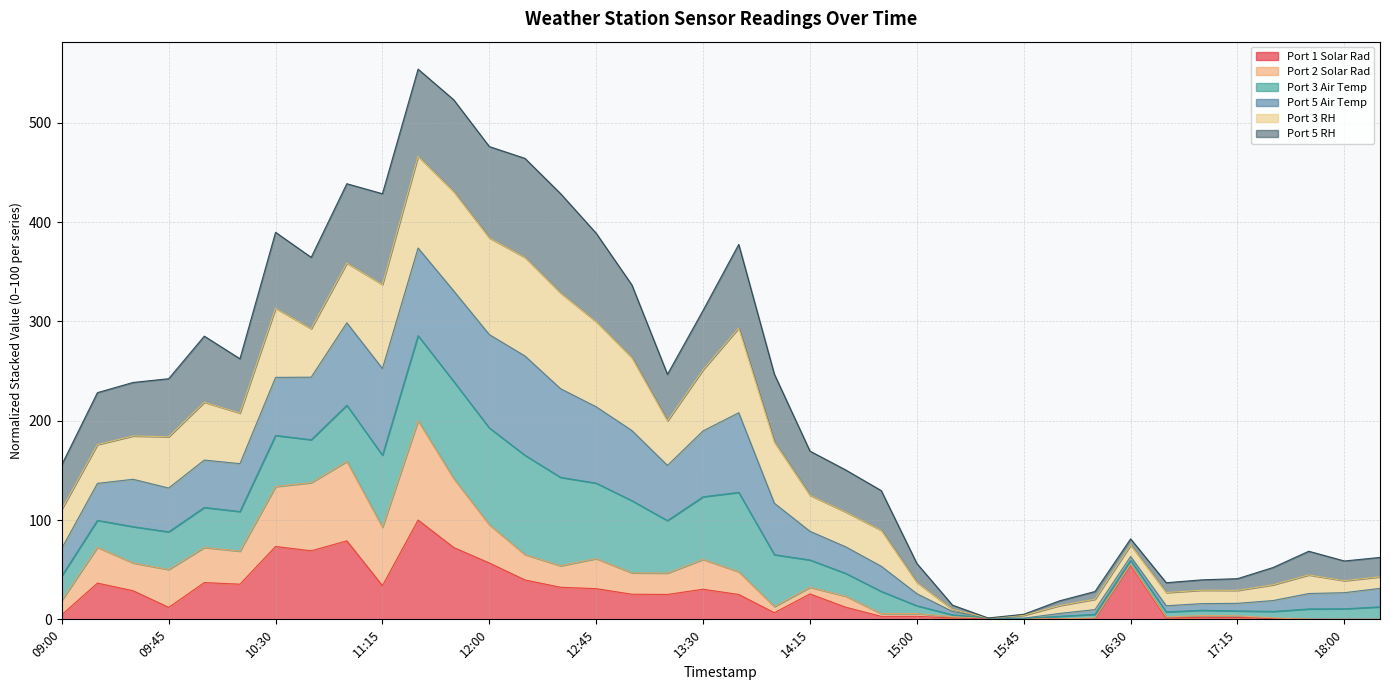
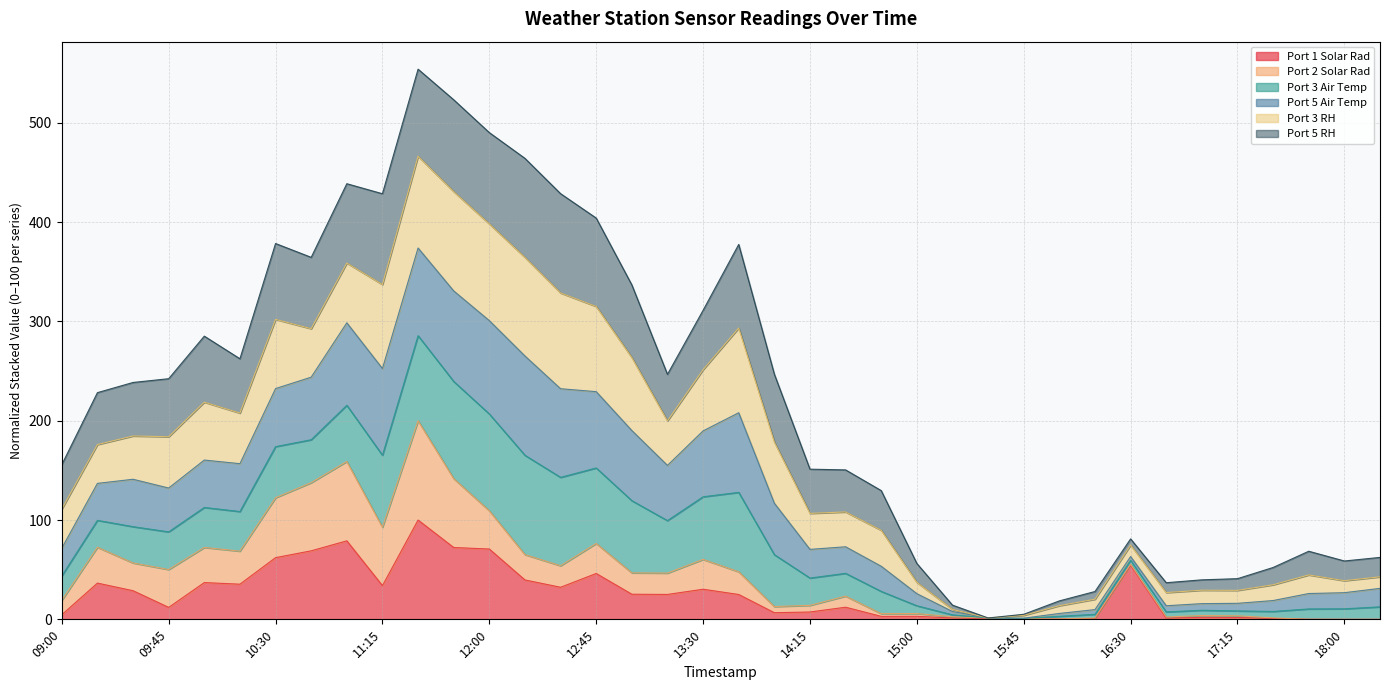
Port 1 Solar Rad, 10:30: 70 -> 60
Port 1 Solar Rad, 12:00: 60 -> 70
Port 1 Solar Rad, 12:45: 30 -> 50
Port 1 Solar Rad, 14:15: 30 -> 10
